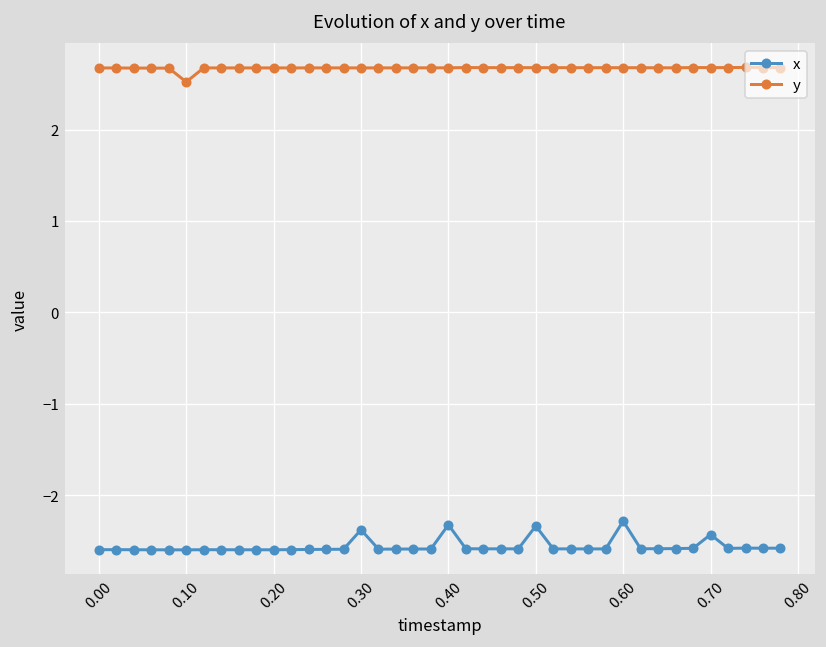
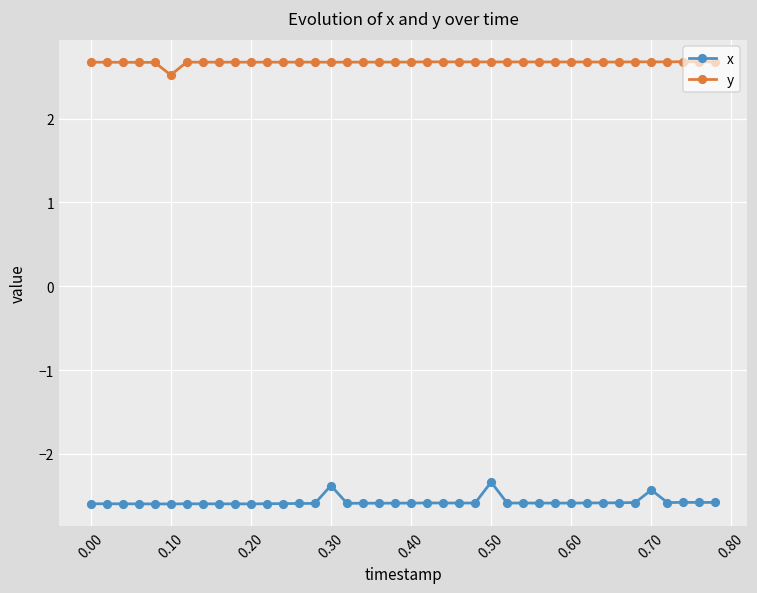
x, 0.40: -2.3 -> -2.6
x, 0.60: -2.3 -> -2.6
